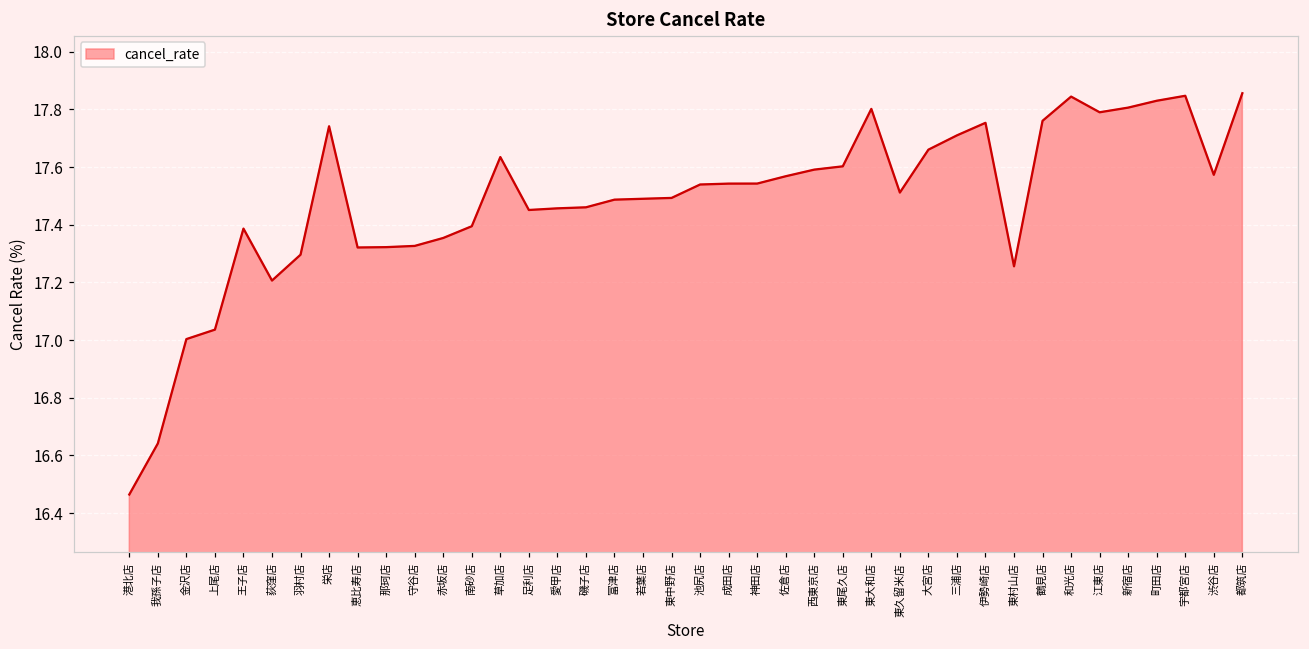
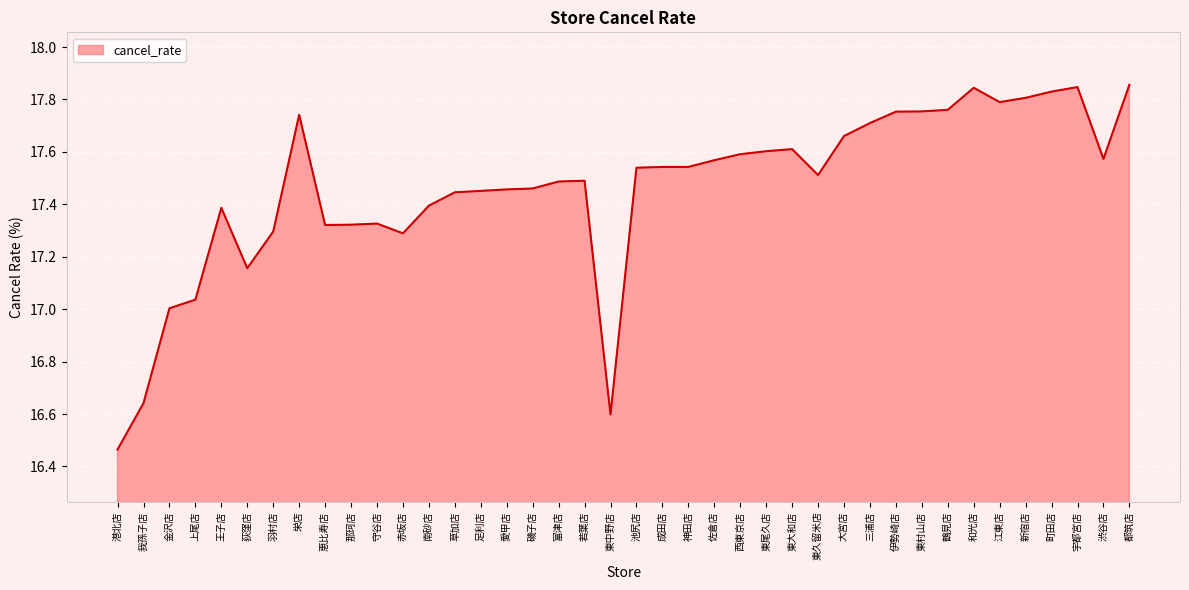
荻窪店: 17.21 -> 17.16
赤坂店: 17.35 -> 17.29
草加店: 17.63 -> 17.45
東中野店: 17.49 -> 16.60
東大和店: 17.80 -> 17.61
東村山店: 17.26 -> 17.75
